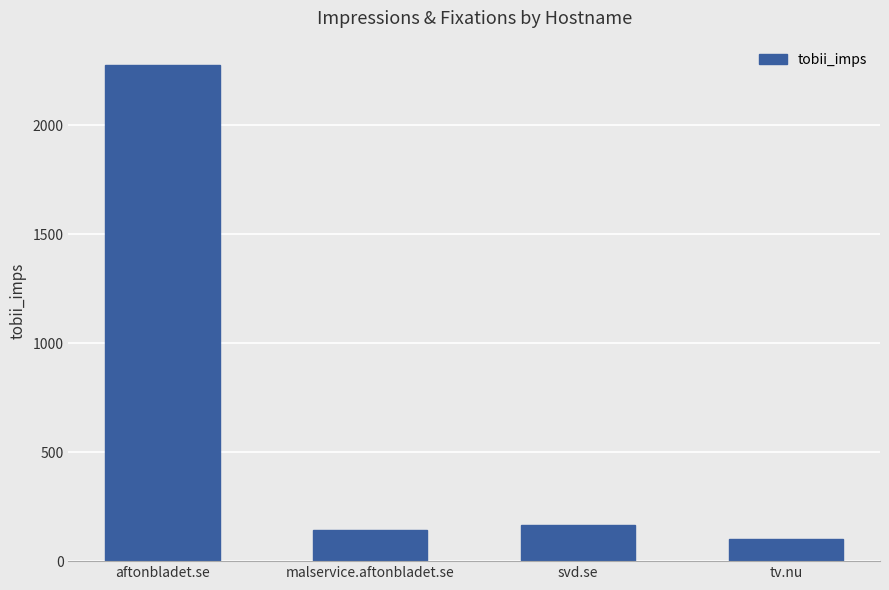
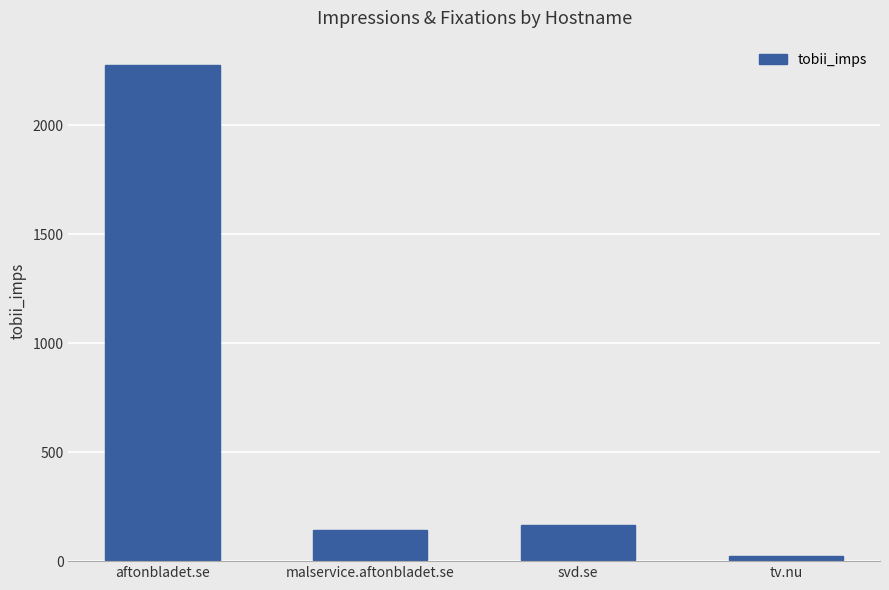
tv.nu: 100 -> 20
